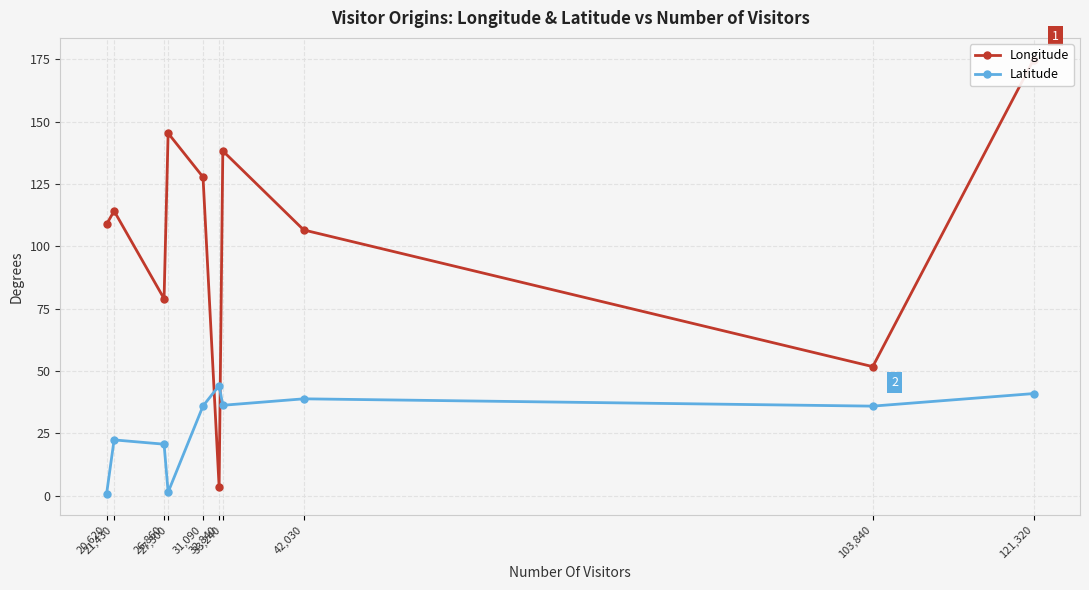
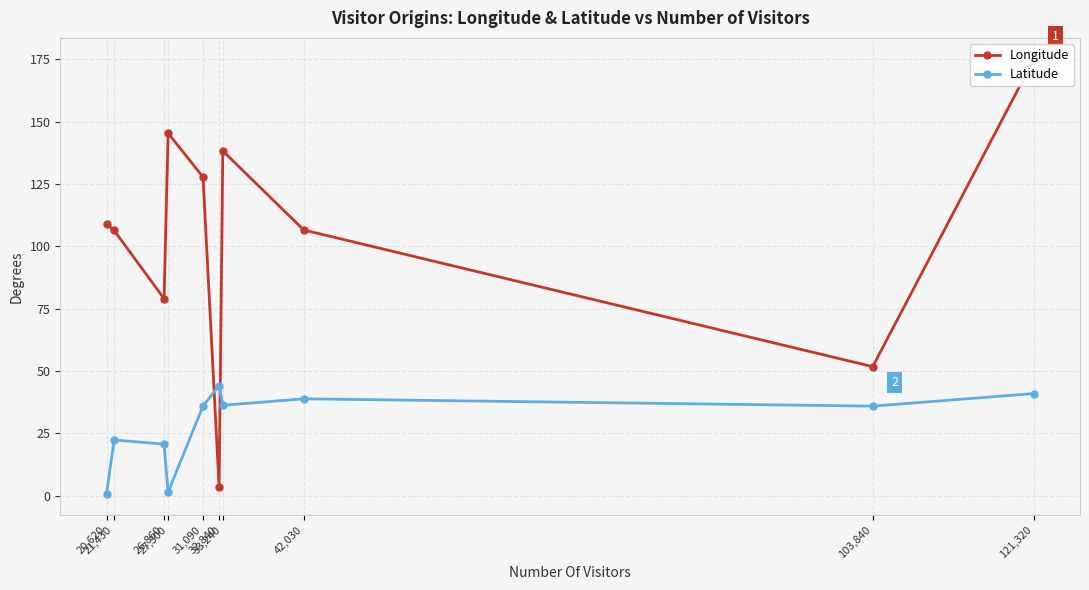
Longitude, 21,430: 114 -> 106
